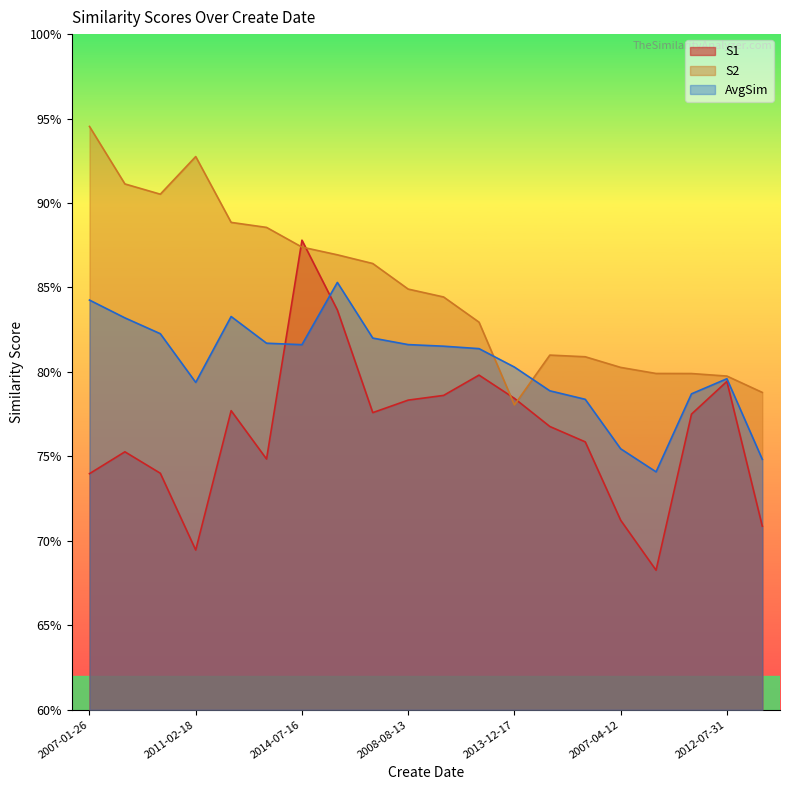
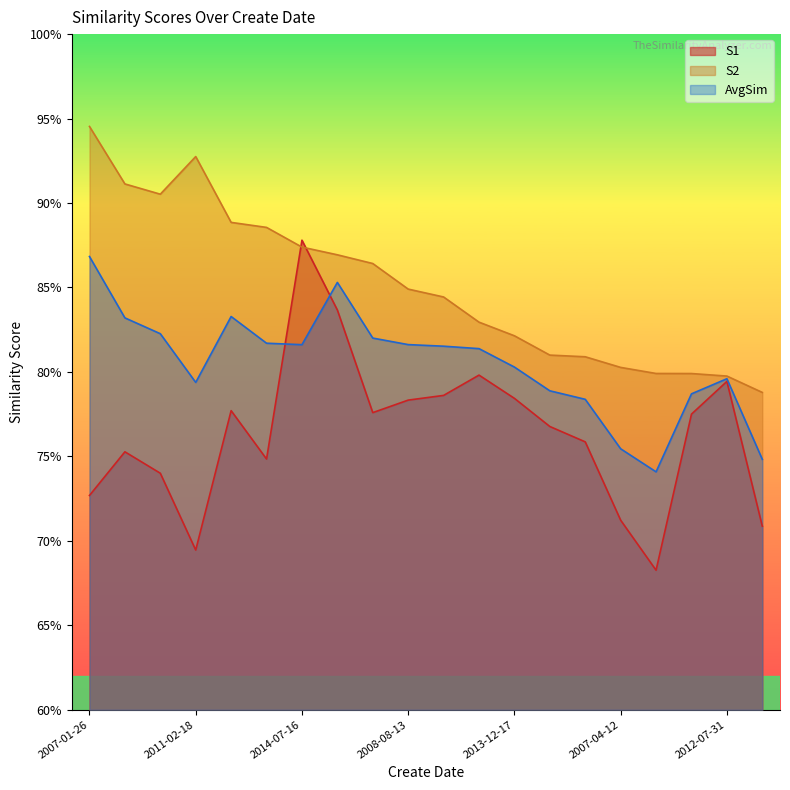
S1, 2007-01-26: 74.0% -> 72.7%
AvgSim, 2007-01-26: 84.3% -> 86.8%
S2, 2013-12-17: 78.0% -> 82.1%
